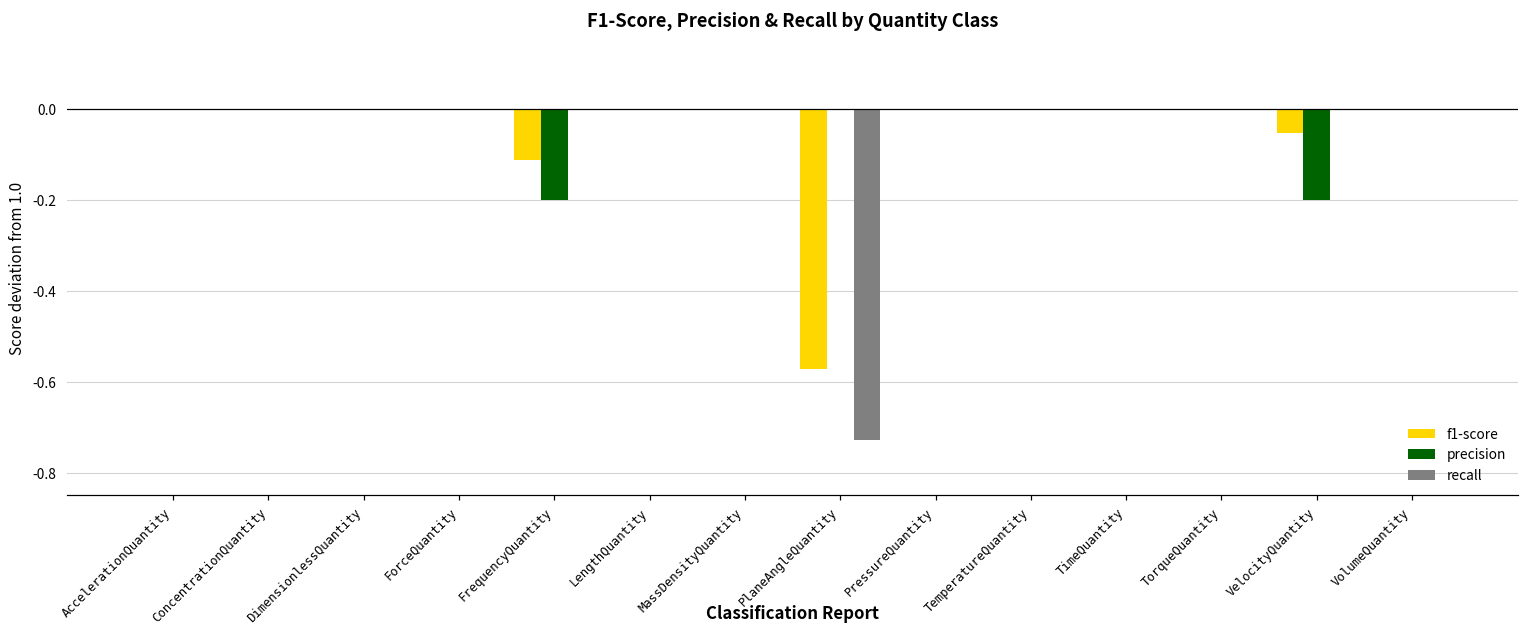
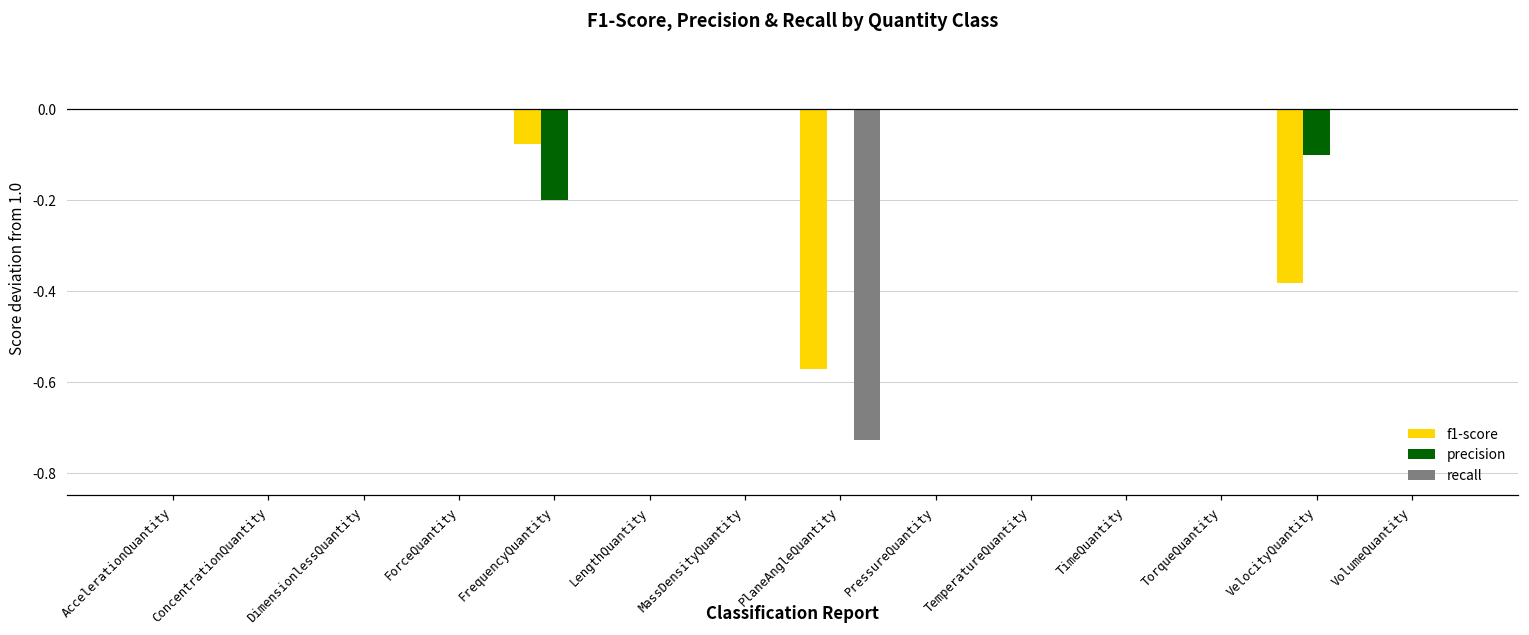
f1-score, FrequencyQuantity: -0.11 -> -0.08
f1-score, VelocityQuantity: -0.05 -> -0.38
precision, VelocityQuantity: -0.20 -> -0.10
